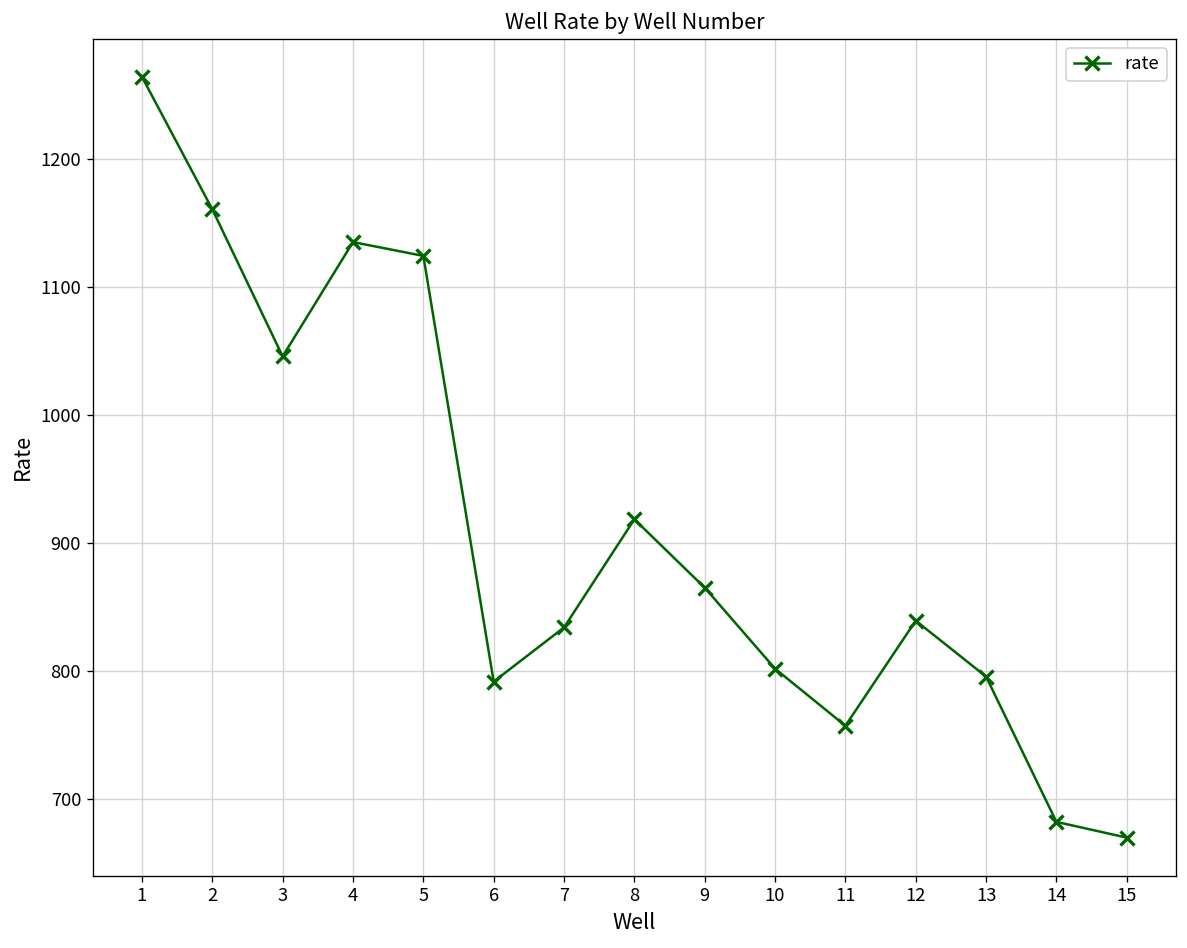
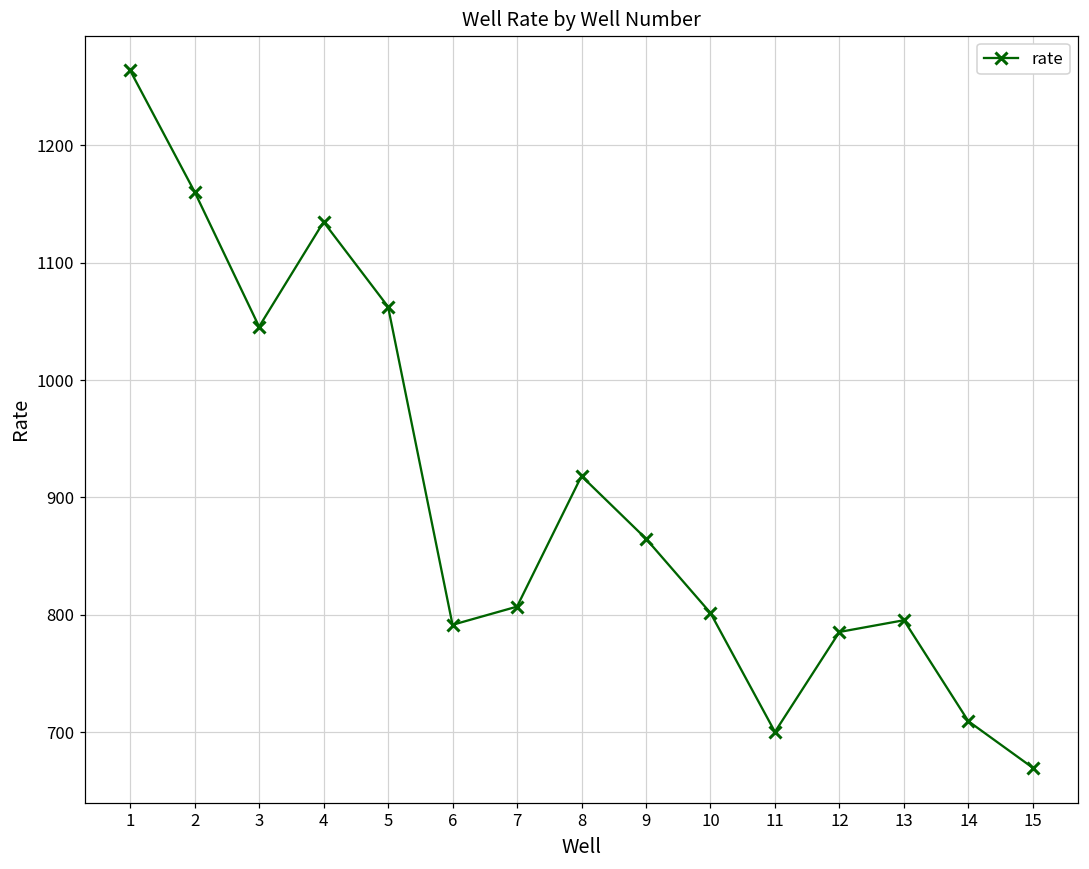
5: 1124 -> 1063
7: 834 -> 807
11: 757 -> 700
12: 839 -> 785
14: 682 -> 709
